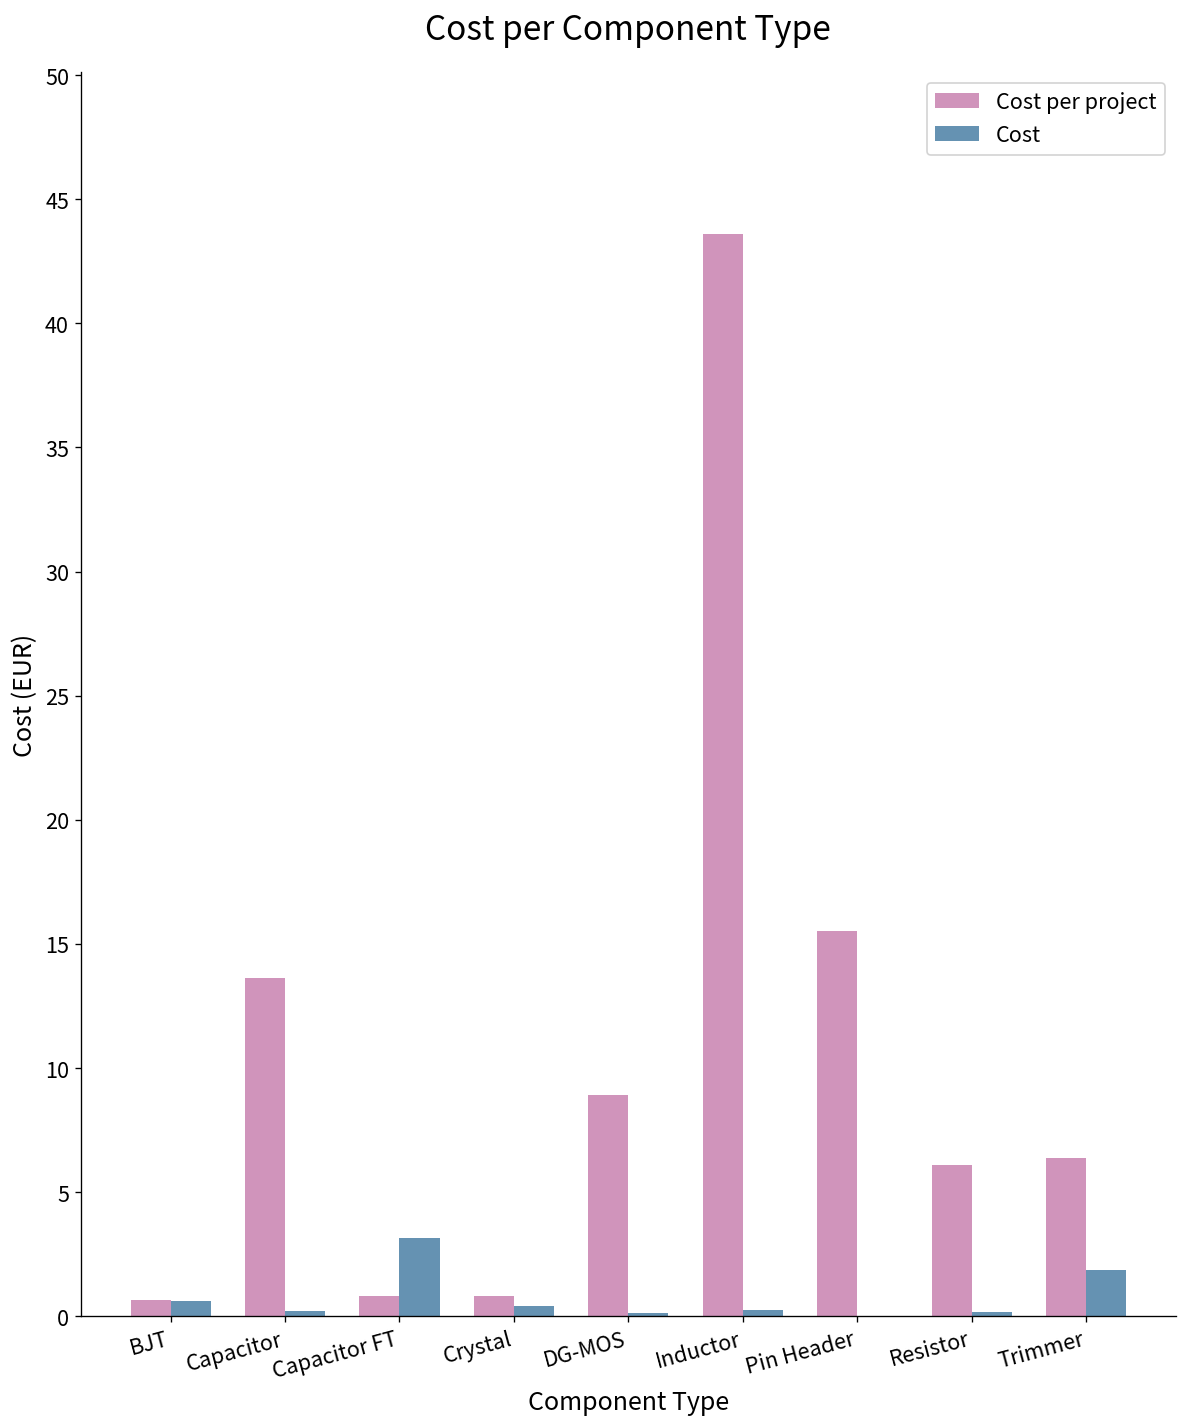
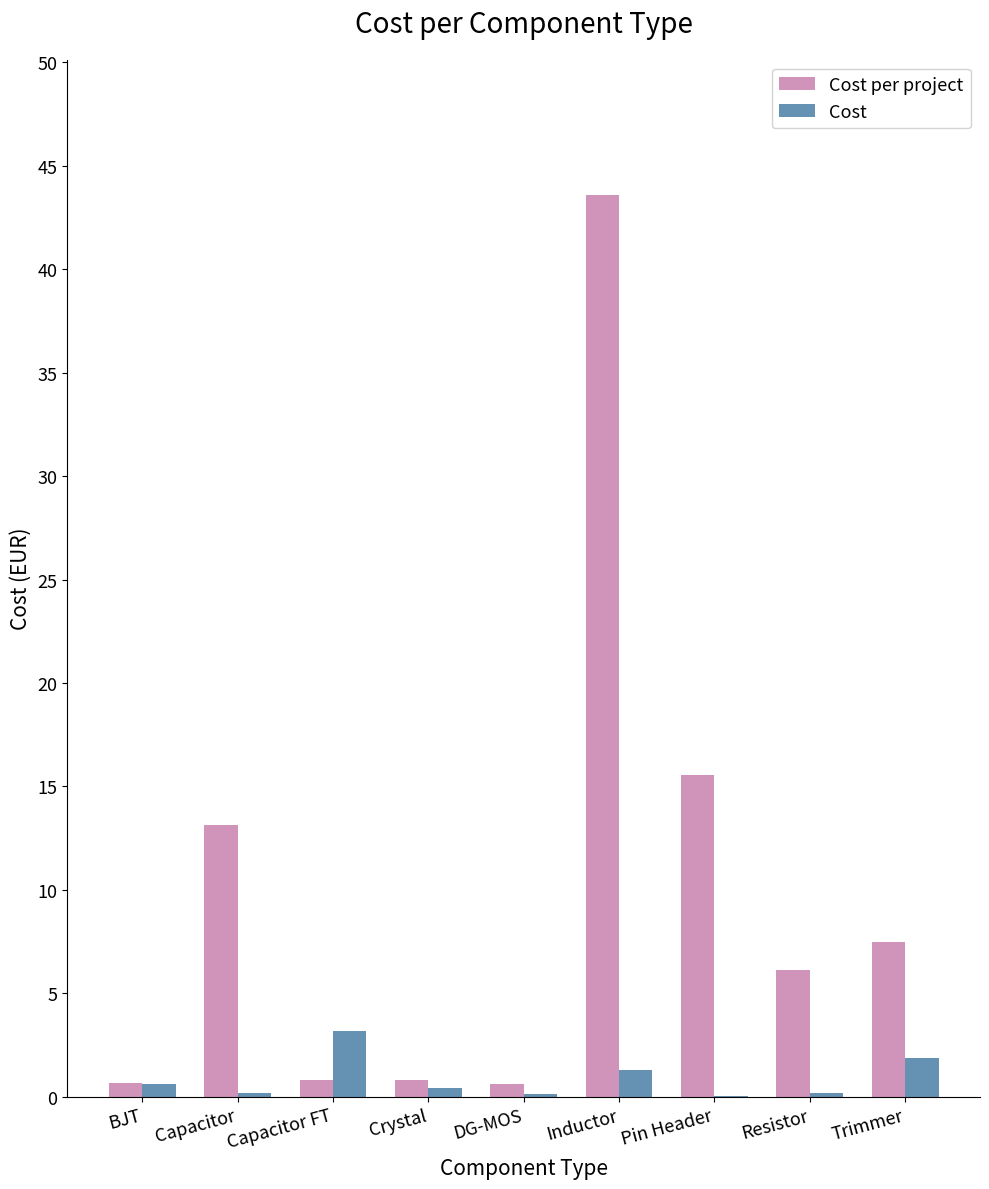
Cost per project, Capacitor: 13.6 -> 13.2
Cost per project, DG-MOS: 8.9 -> 0.6
Cost, Inductor: 0.3 -> 1.3
Cost per project, Trimmer: 6.4 -> 7.5
